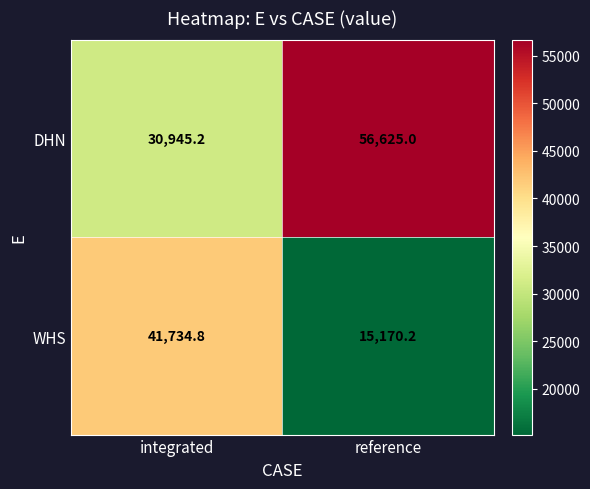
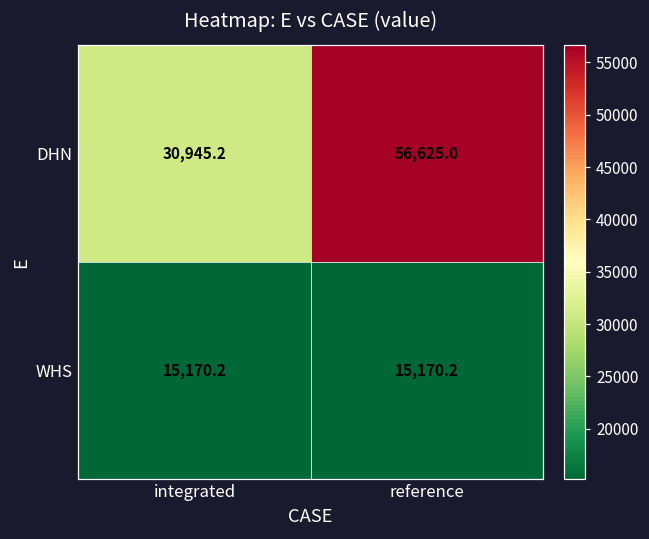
WHS, integrated: 41,734.8 -> 15,170.2
